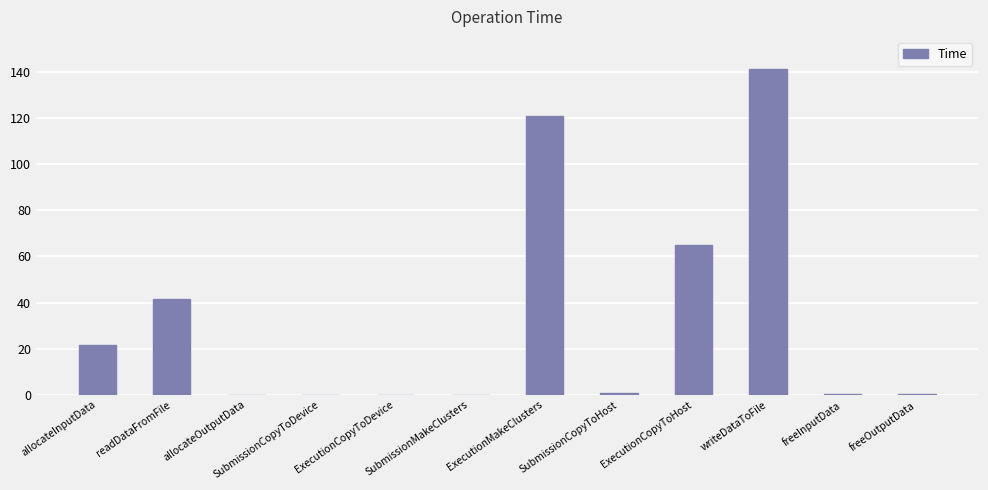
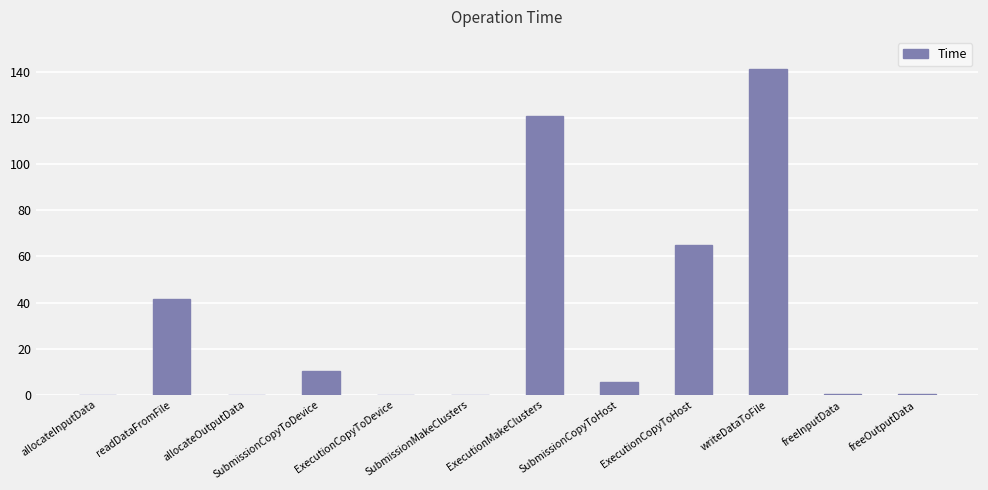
allocateInputData: 22 -> 0
SubmissionCopyToDevice: 0 -> 10
SubmissionCopyToHost: 1 -> 6
